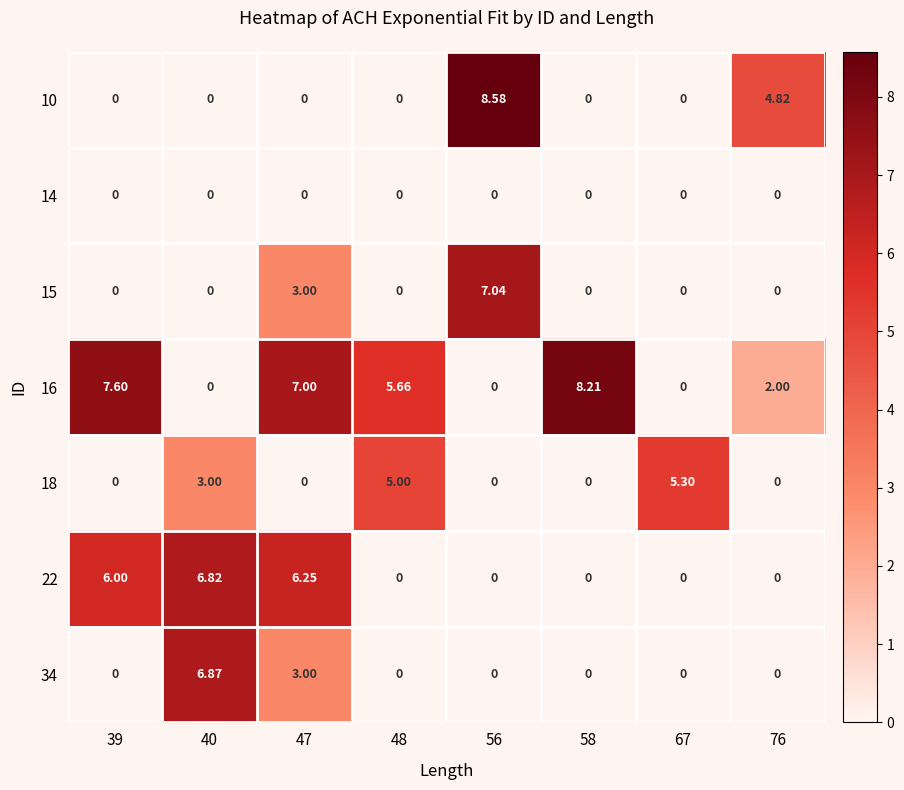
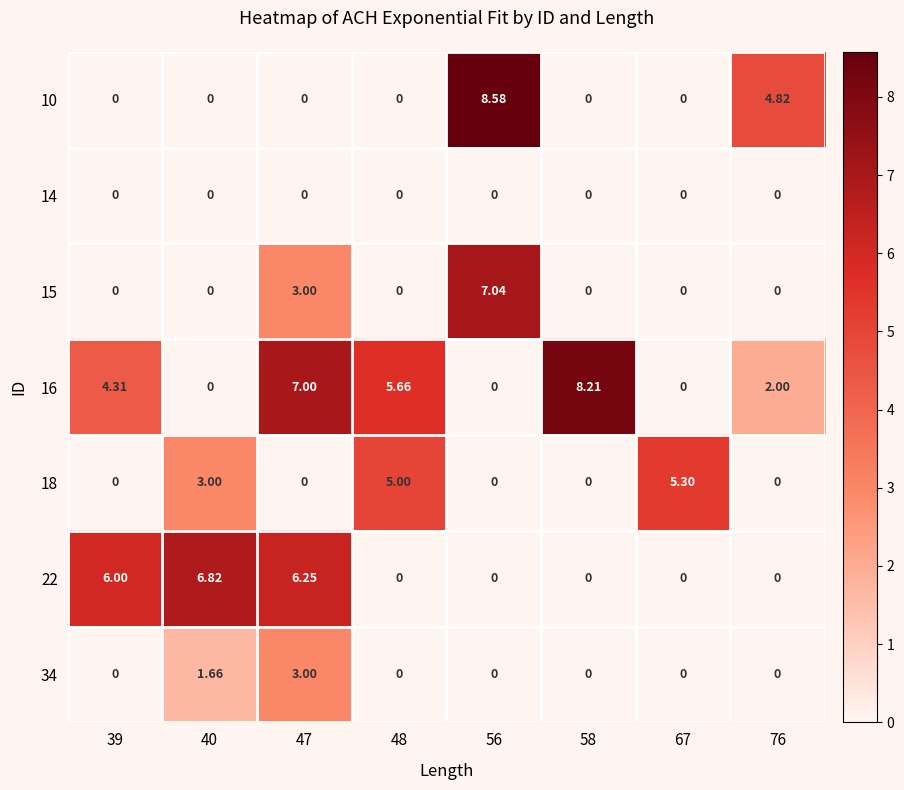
16, 39: 7.60 -> 4.31
34, 40: 6.87 -> 1.66
